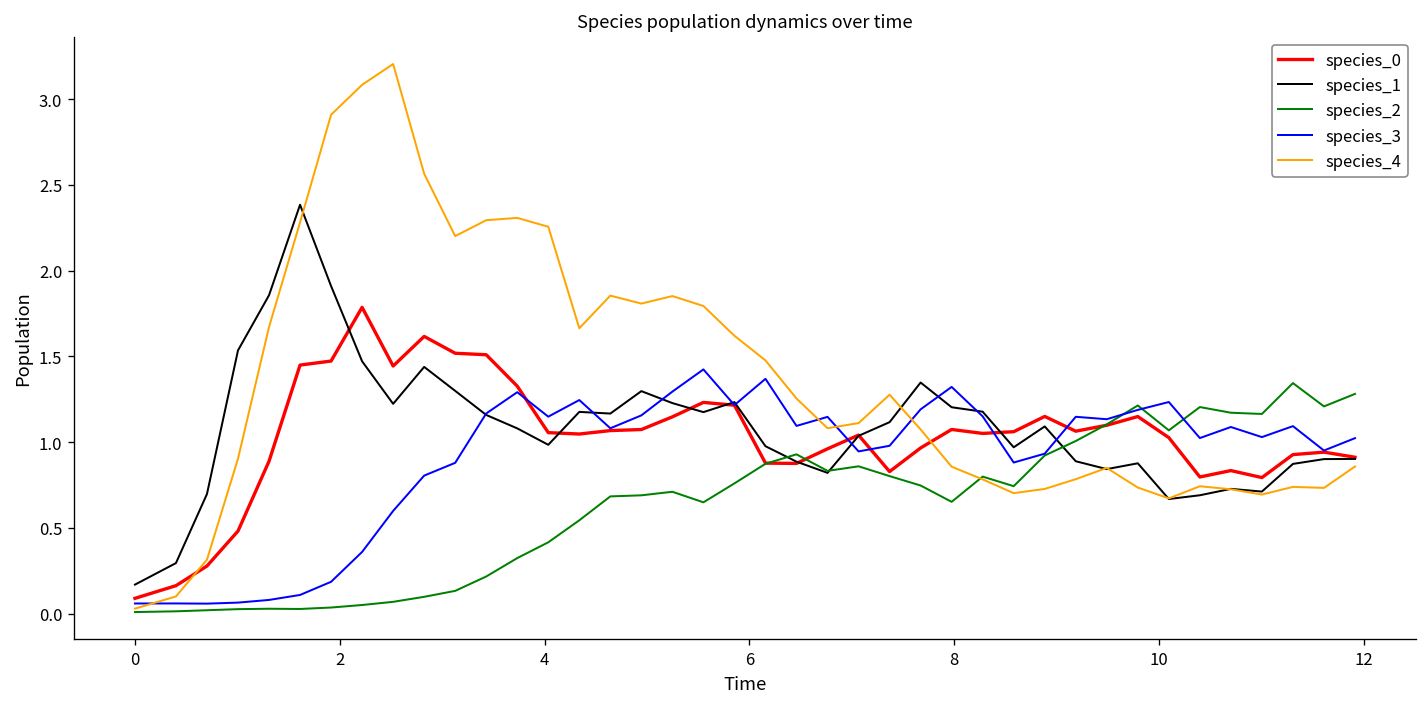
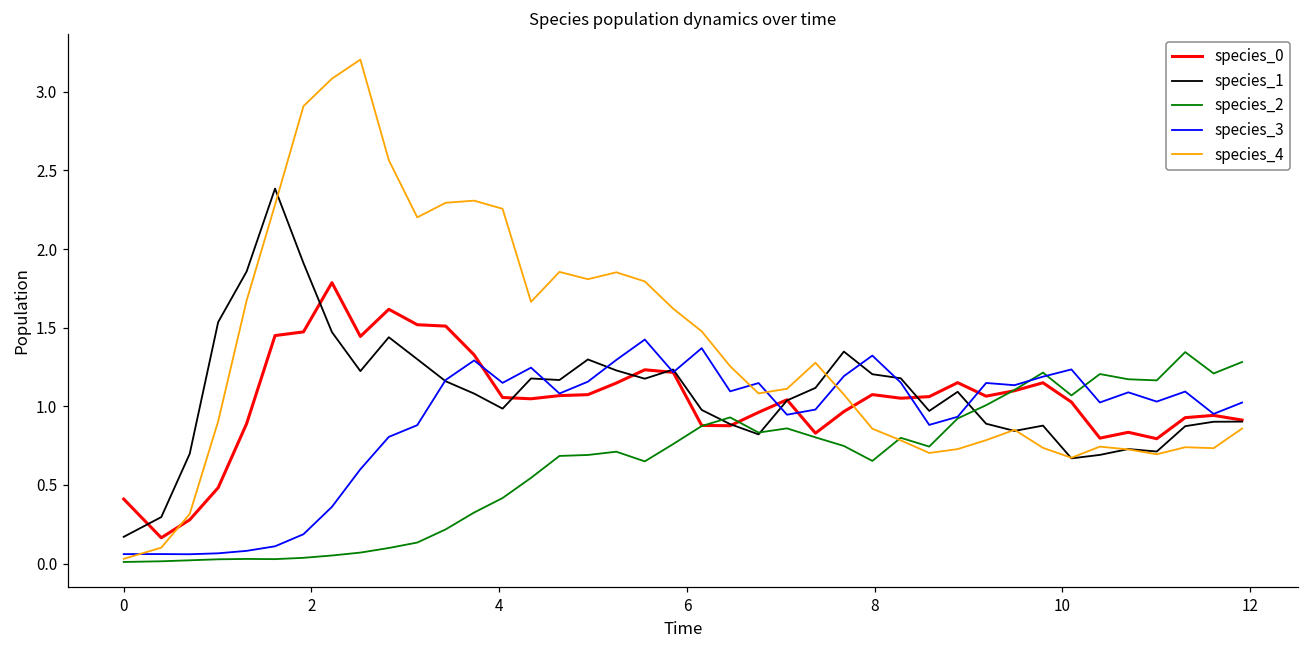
species_0, 0: 0.09 -> 0.41
